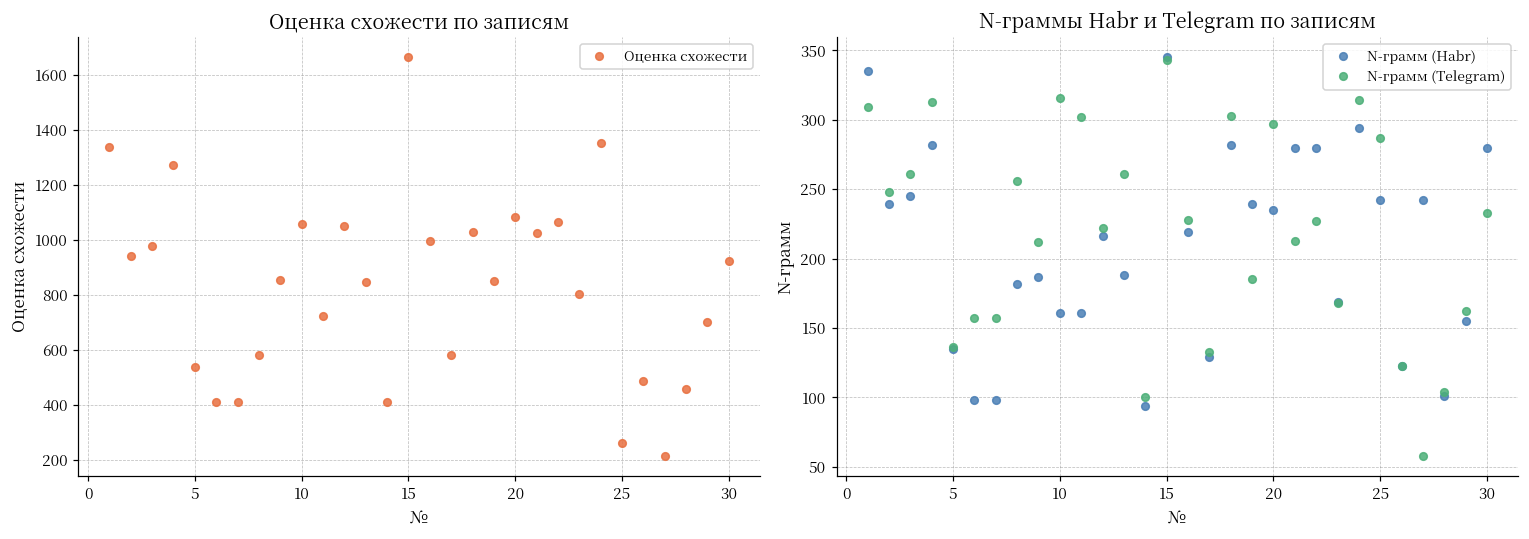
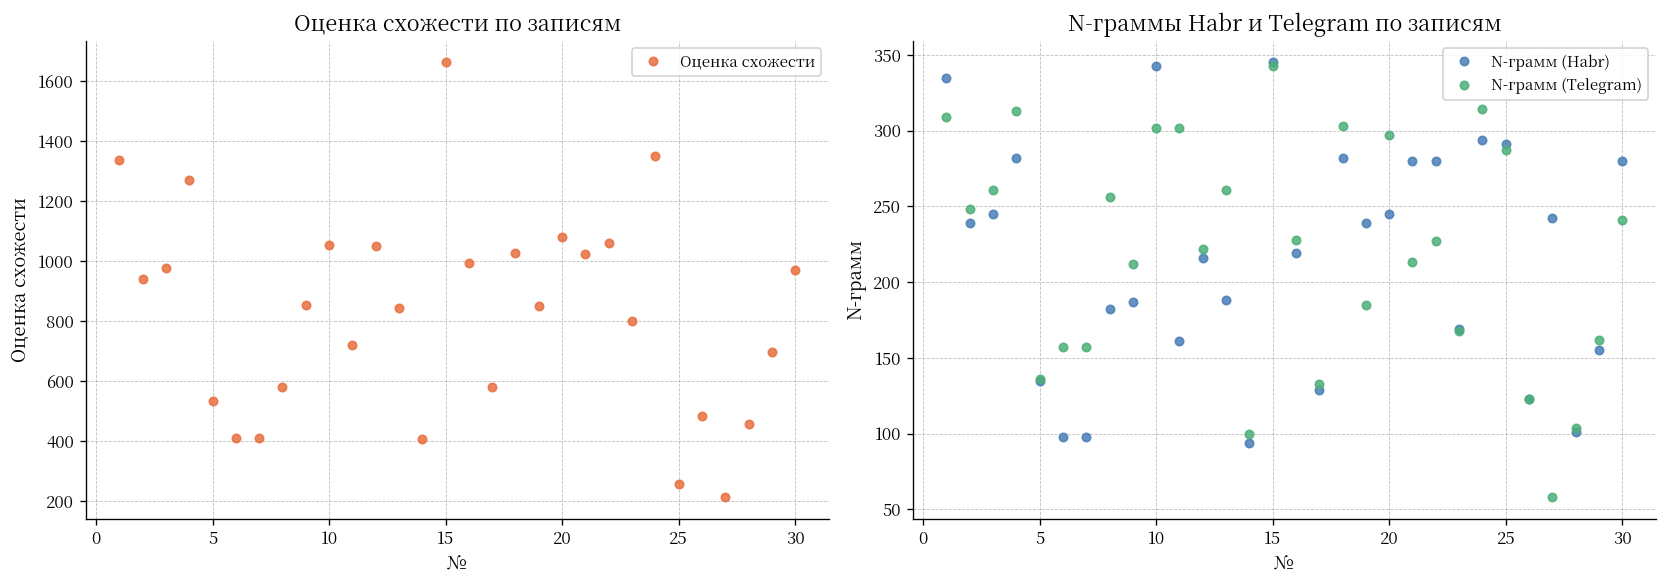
Оценка схожести по записям, 30: 920 -> 970
N-граммы Habr и Telegram по записям, N-грамм (Habr), 10: 161 -> 343
N-граммы Habr и Telegram по записям, N-грамм (Telegram), 10: 316 -> 302
N-граммы Habr и Telegram по записям, N-грамм (Habr), 20: 235 -> 245
N-граммы Habr и Telegram по записям, N-грамм (Habr), 25: 242 -> 291
N-граммы Habr и Telegram по записям, N-грамм (Telegram), 30: 233 -> 241
